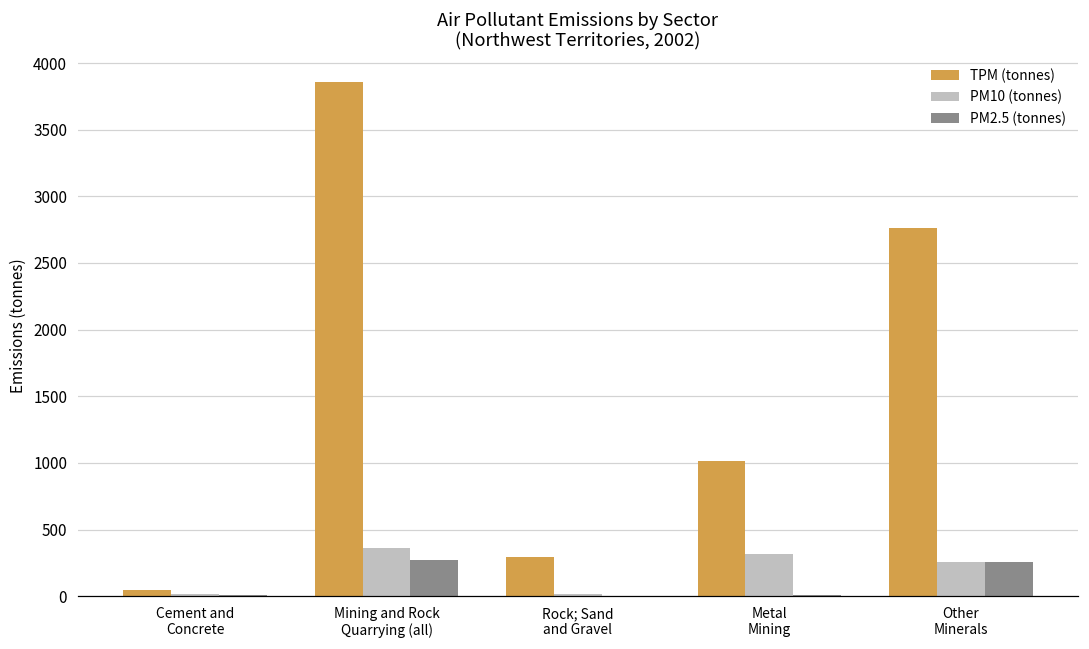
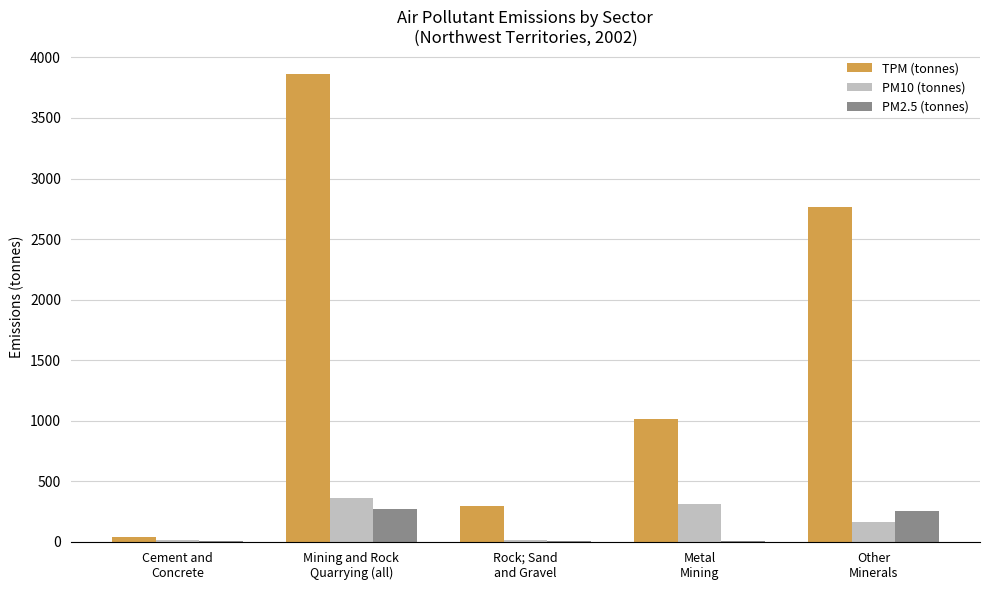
PM10 (tonnes), Other Minerals: 260 -> 170
